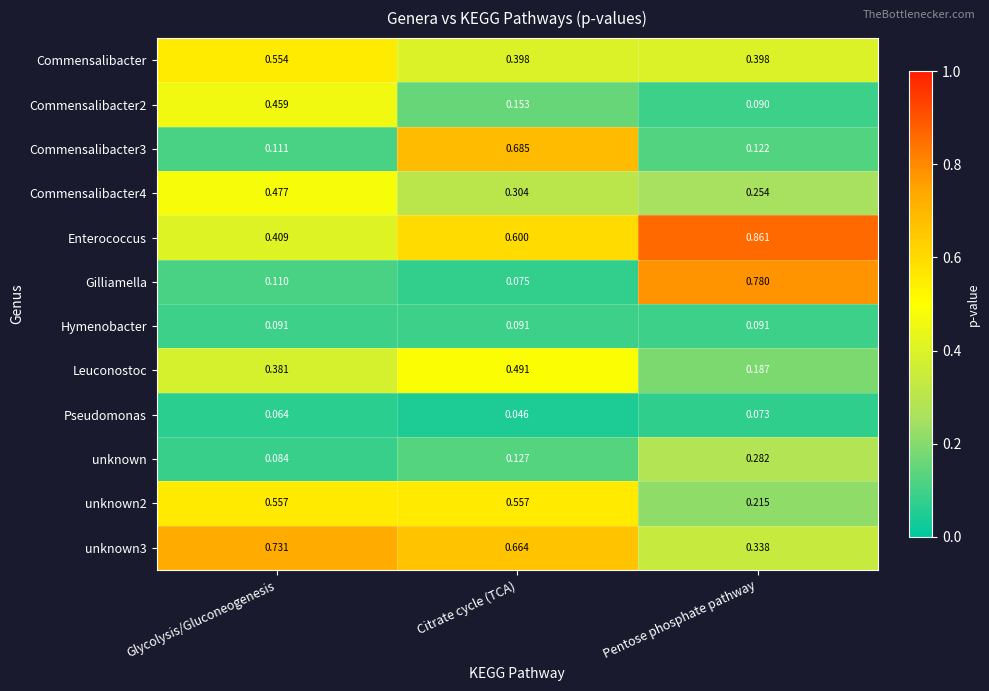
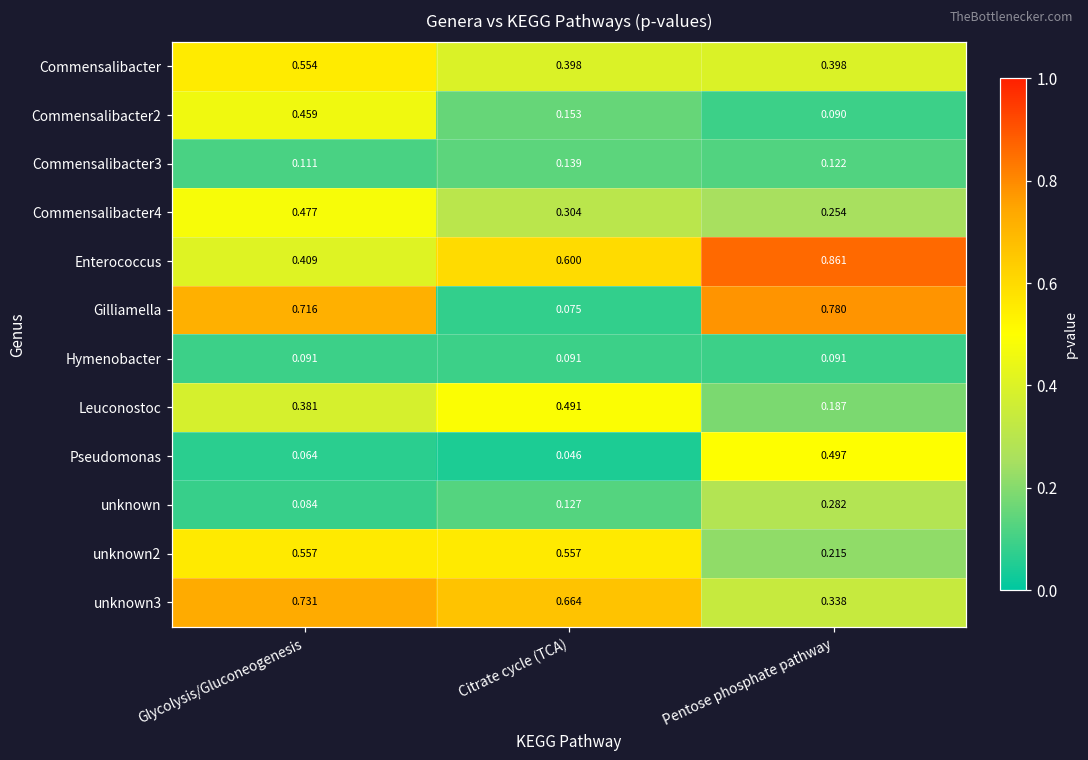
Commensalibacter3, Citrate cycle (TCA): 0.685 -> 0.139
Gilliamella, Glycolysis/Gluconeogenesis: 0.110 -> 0.716
Pseudomonas, Pentose phosphate pathway: 0.073 -> 0.497
